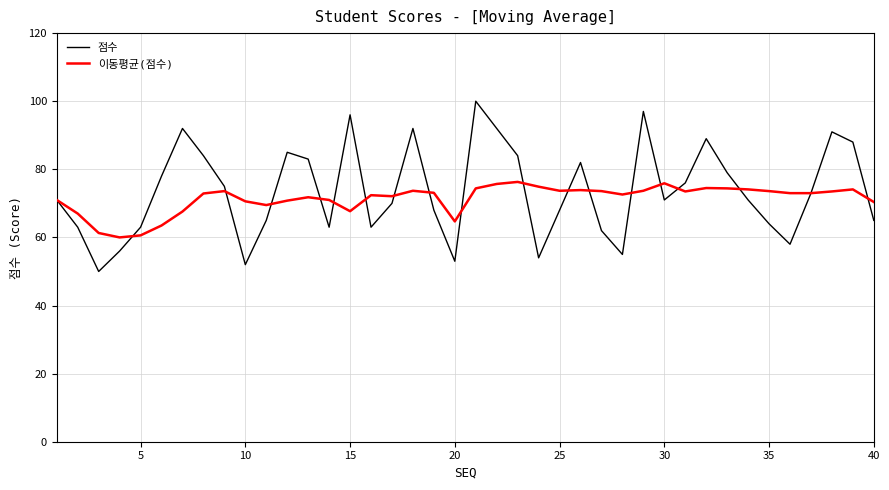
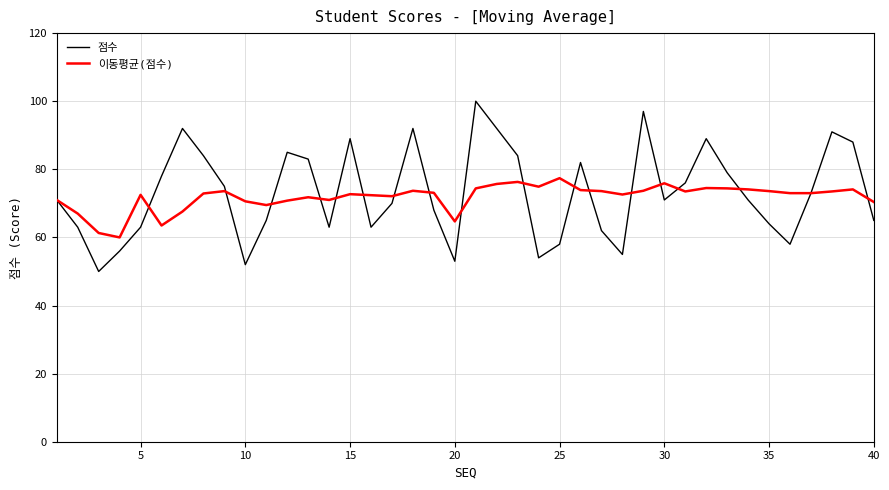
이동평균(점수), 5: 61 -> 73
점수, 15: 96 -> 89
이동평균(점수), 15: 68 -> 73
점수, 25: 68 -> 58
이동평균(점수), 25: 74 -> 77
